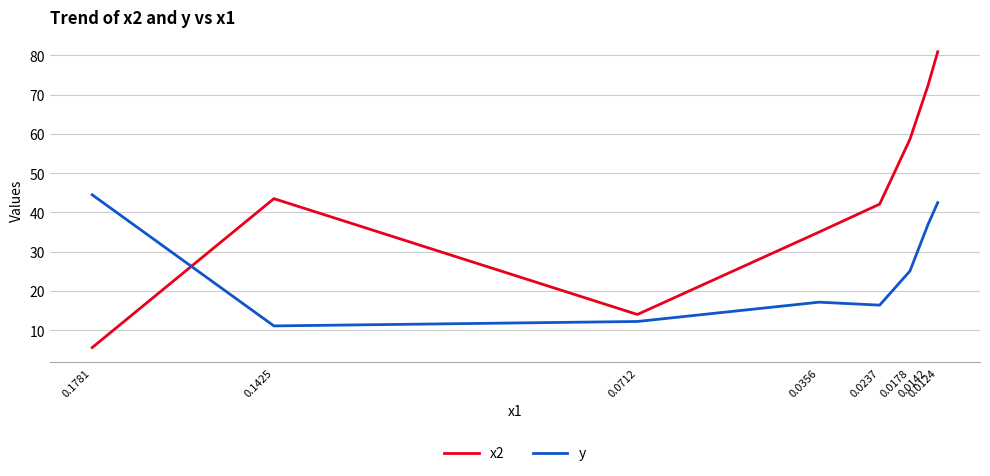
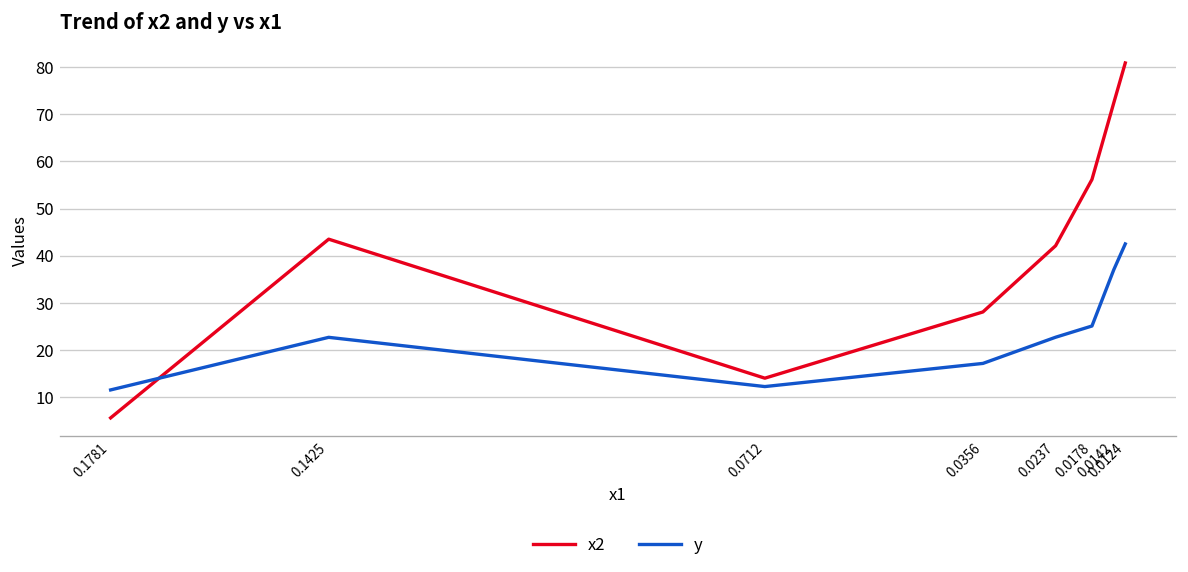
y, 0.1781: 44 -> 12
y, 0.1425: 11 -> 23
x2, 0.0356: 35 -> 28
y, 0.0237: 16 -> 23
x2, 0.0178: 59 -> 56
